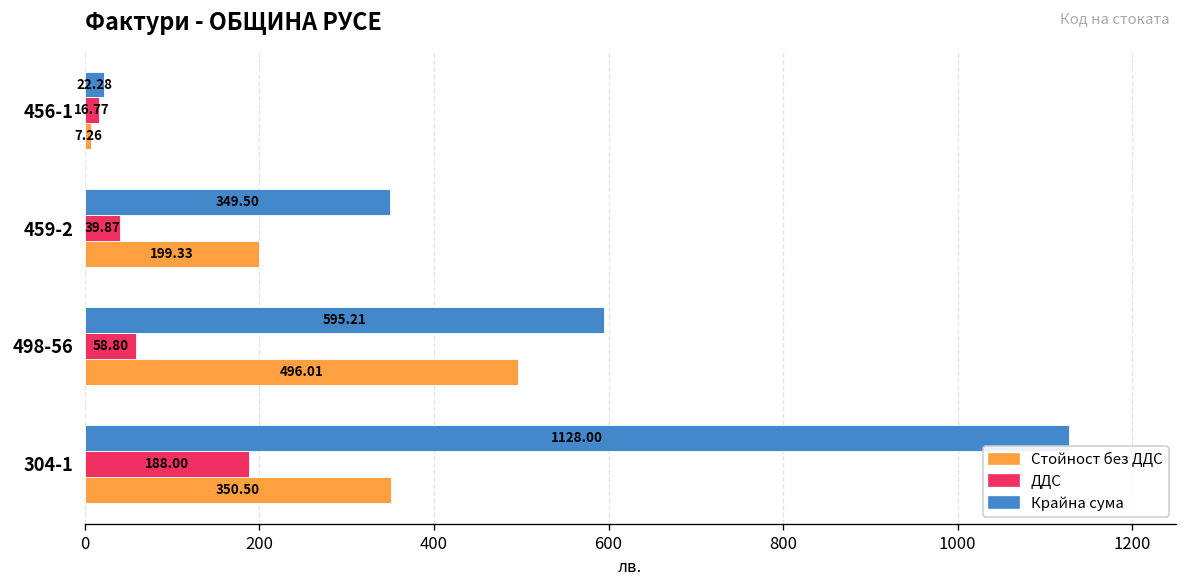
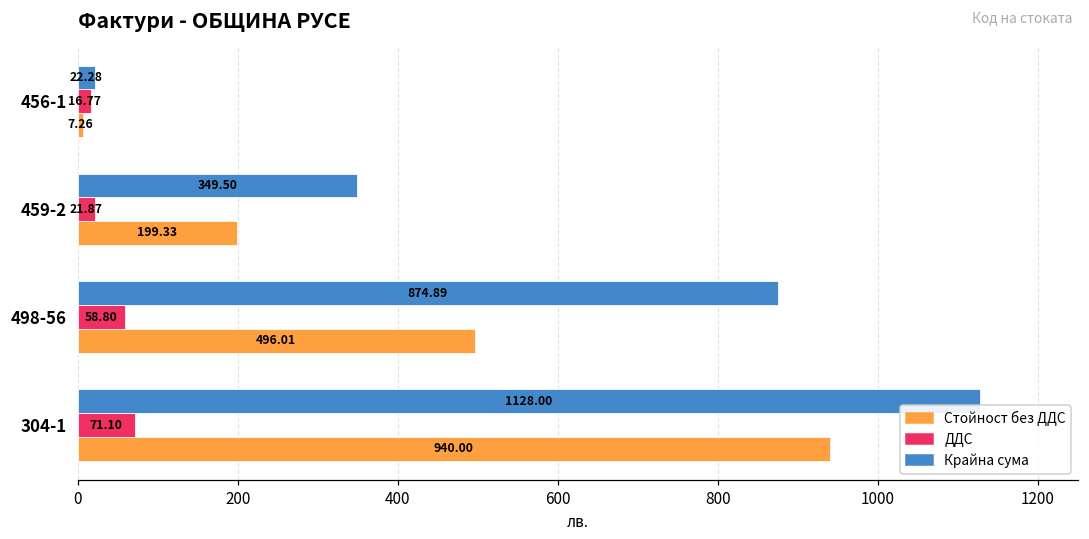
ДДС, 459-2: 39.87 -> 21.87
Крайна сума, 498-56: 595.21 -> 874.89
ДДС, 304-1: 188.00 -> 71.10
Стойност без ДДС, 304-1: 350.50 -> 940.00
